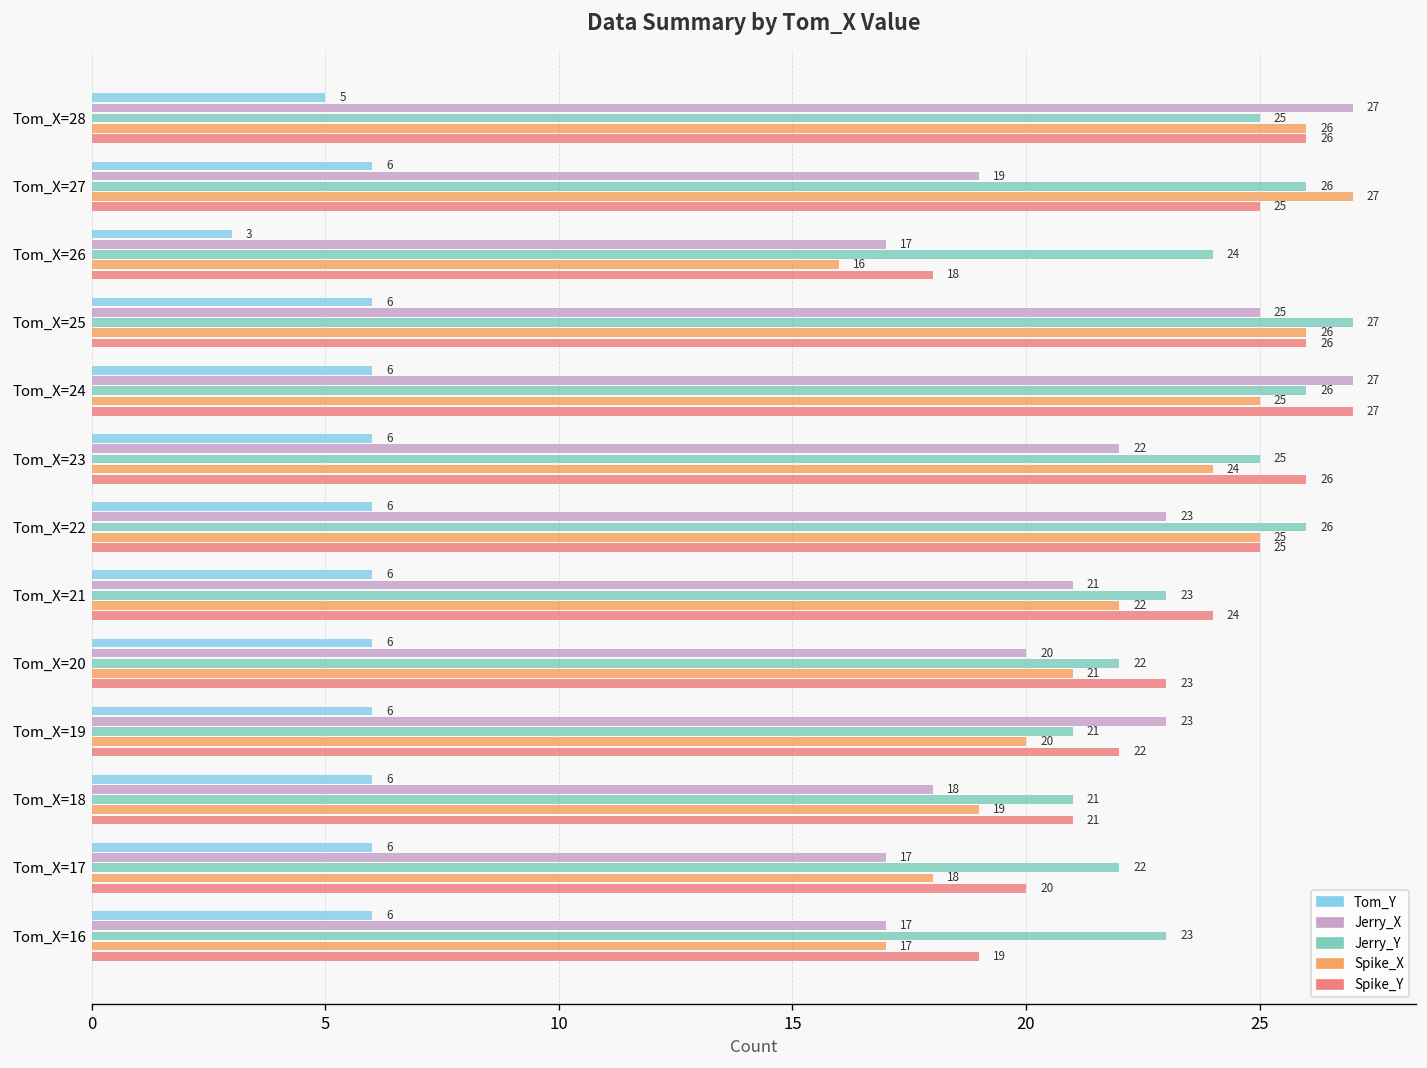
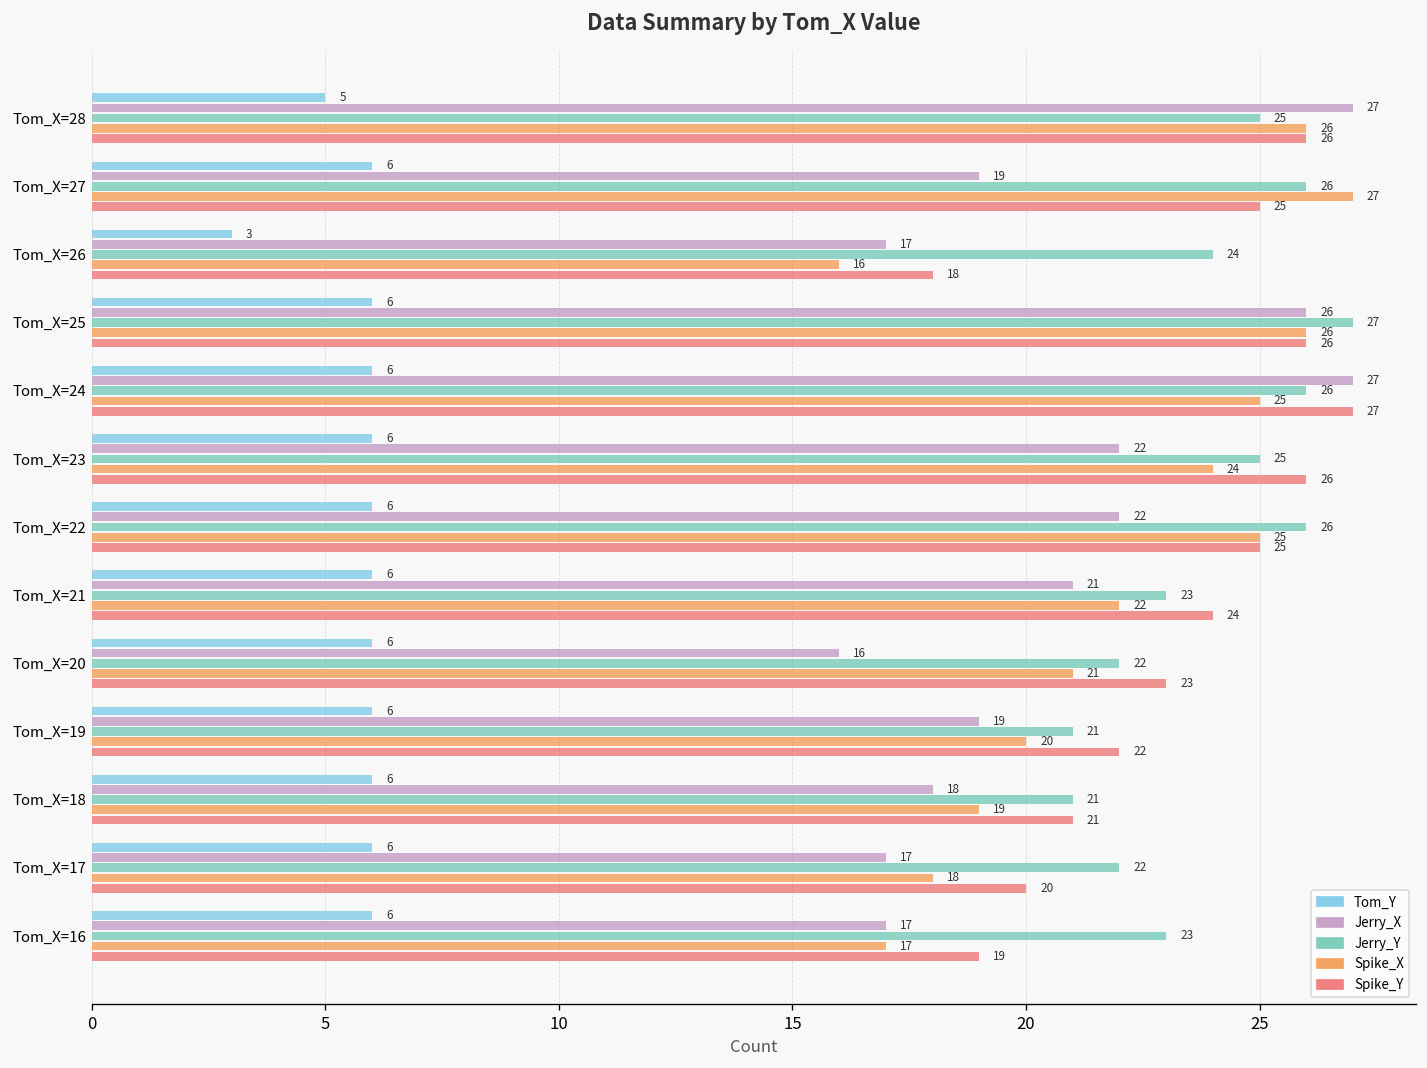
Jerry_X, Tom_X=25: 25 -> 26
Jerry_X, Tom_X=22: 23 -> 22
Jerry_X, Tom_X=20: 20 -> 16
Jerry_X, Tom_X=19: 23 -> 19
